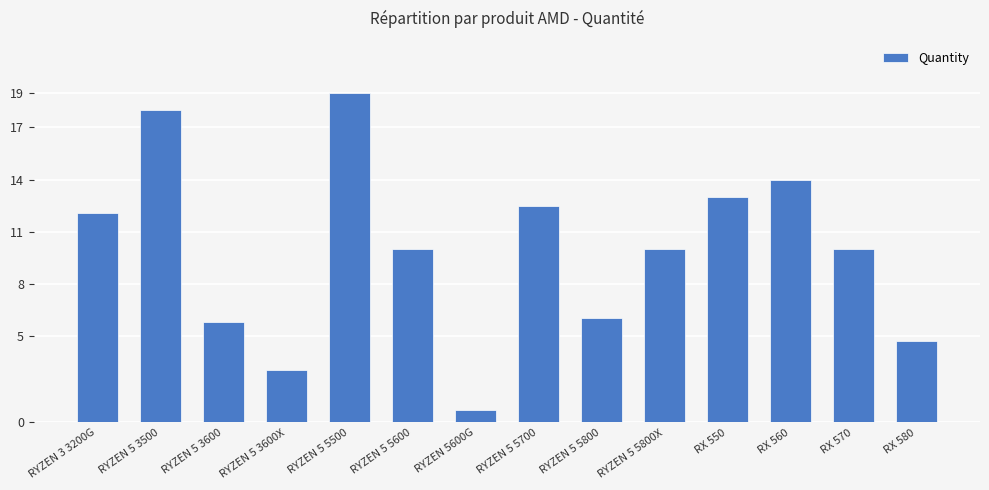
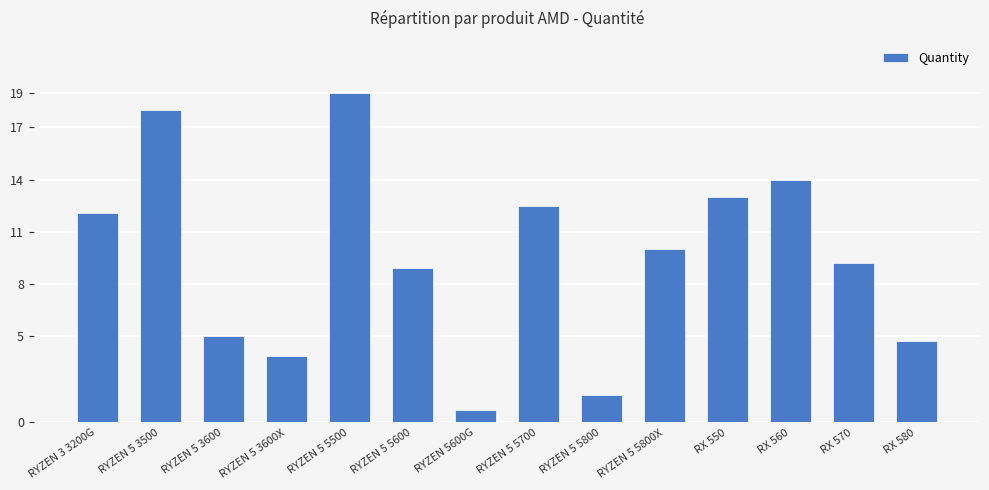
RYZEN 5 3600: 5.8 -> 5.0
RYZEN 5 3600X: 3.0 -> 3.8
RYZEN 5 5600: 10.0 -> 8.9
RYZEN 5 5800: 6.0 -> 1.6
RX 570: 10.0 -> 9.2
